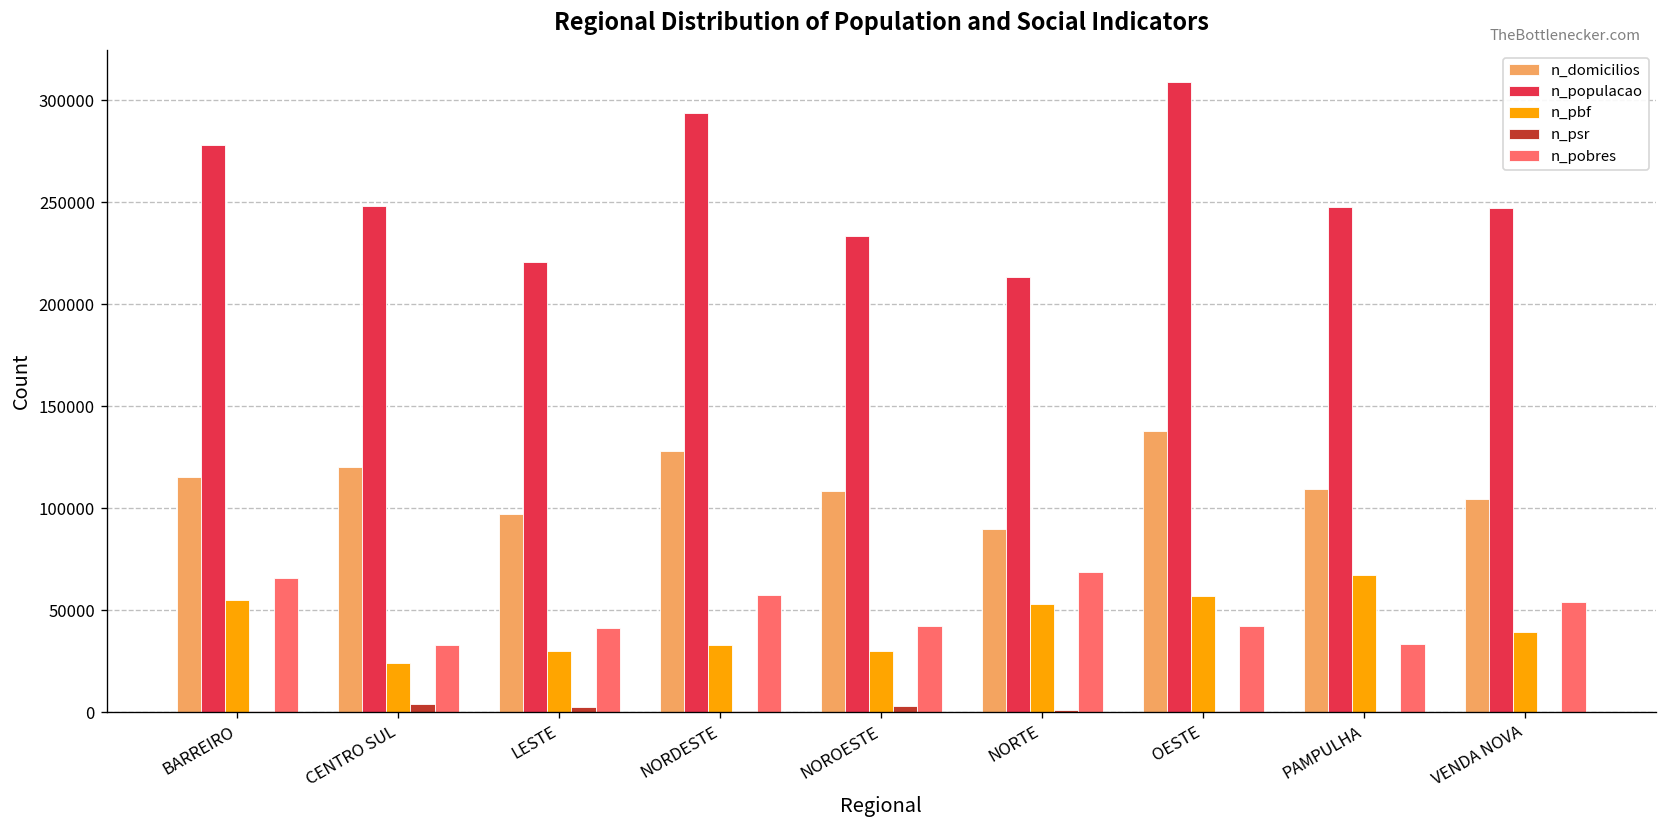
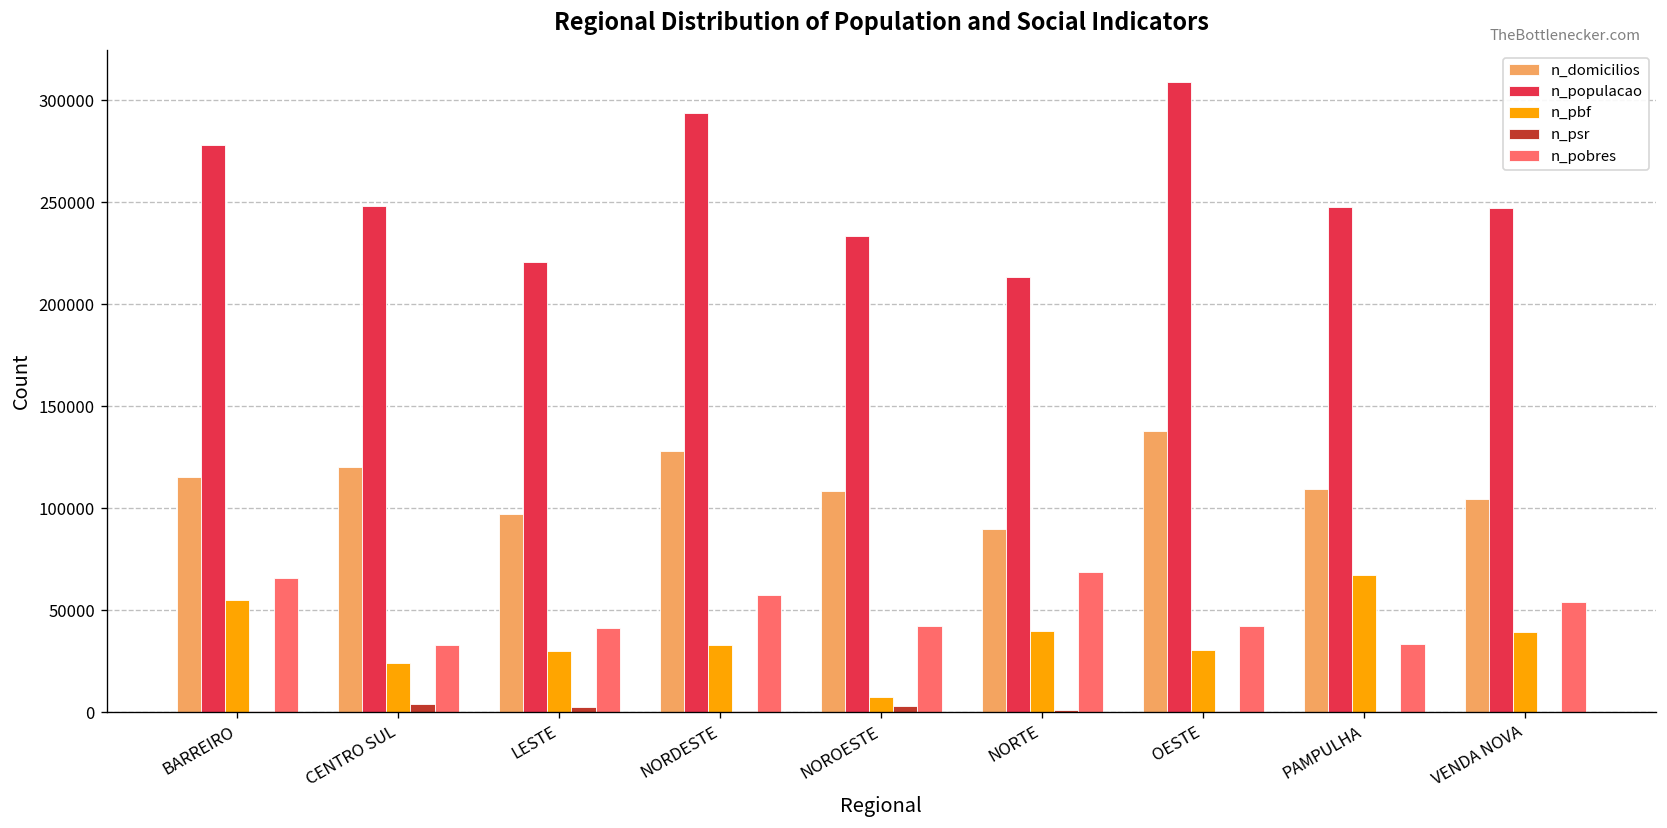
n_pbf, NOROESTE: 30000 -> 7000
n_pbf, NORTE: 53000 -> 40000
n_pbf, OESTE: 57000 -> 30000
